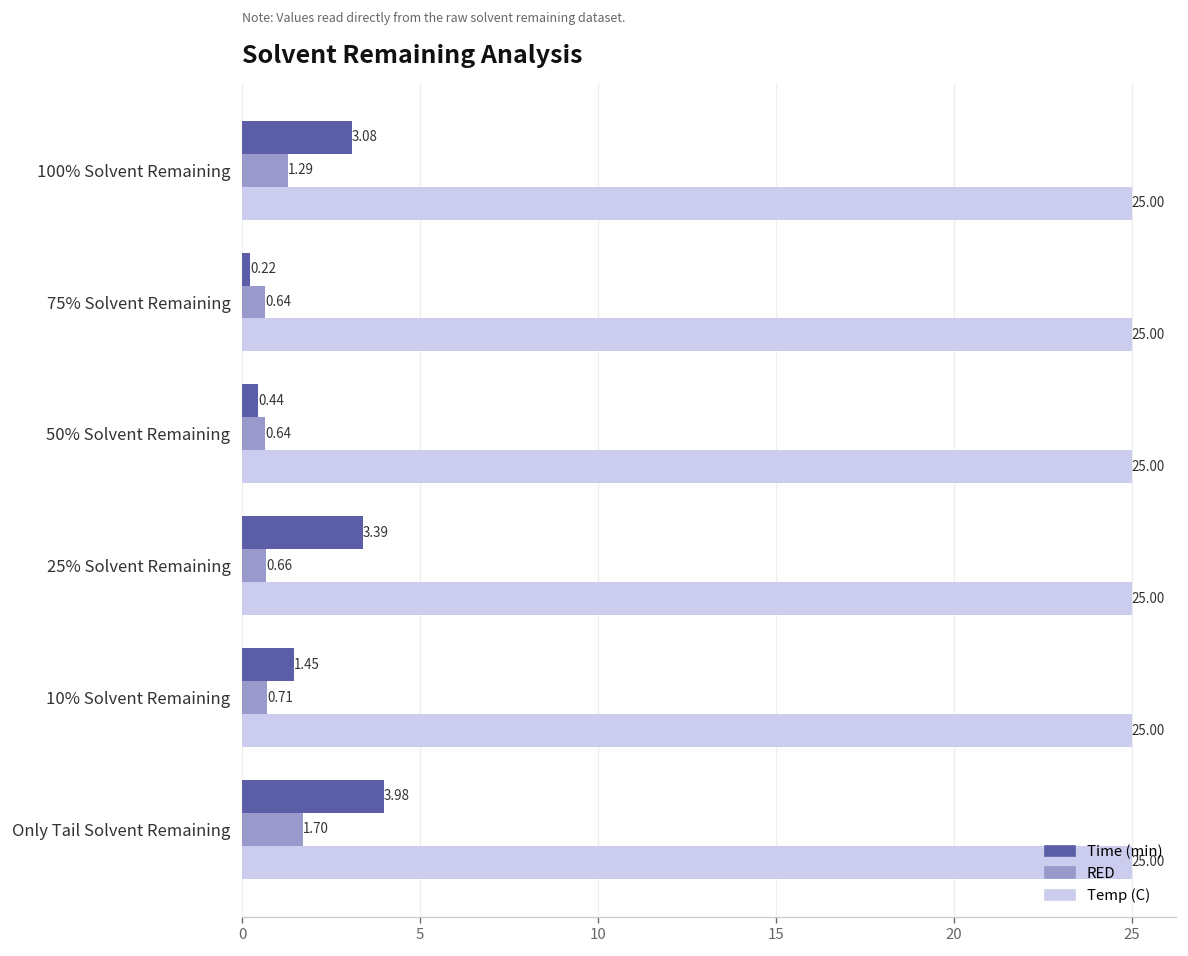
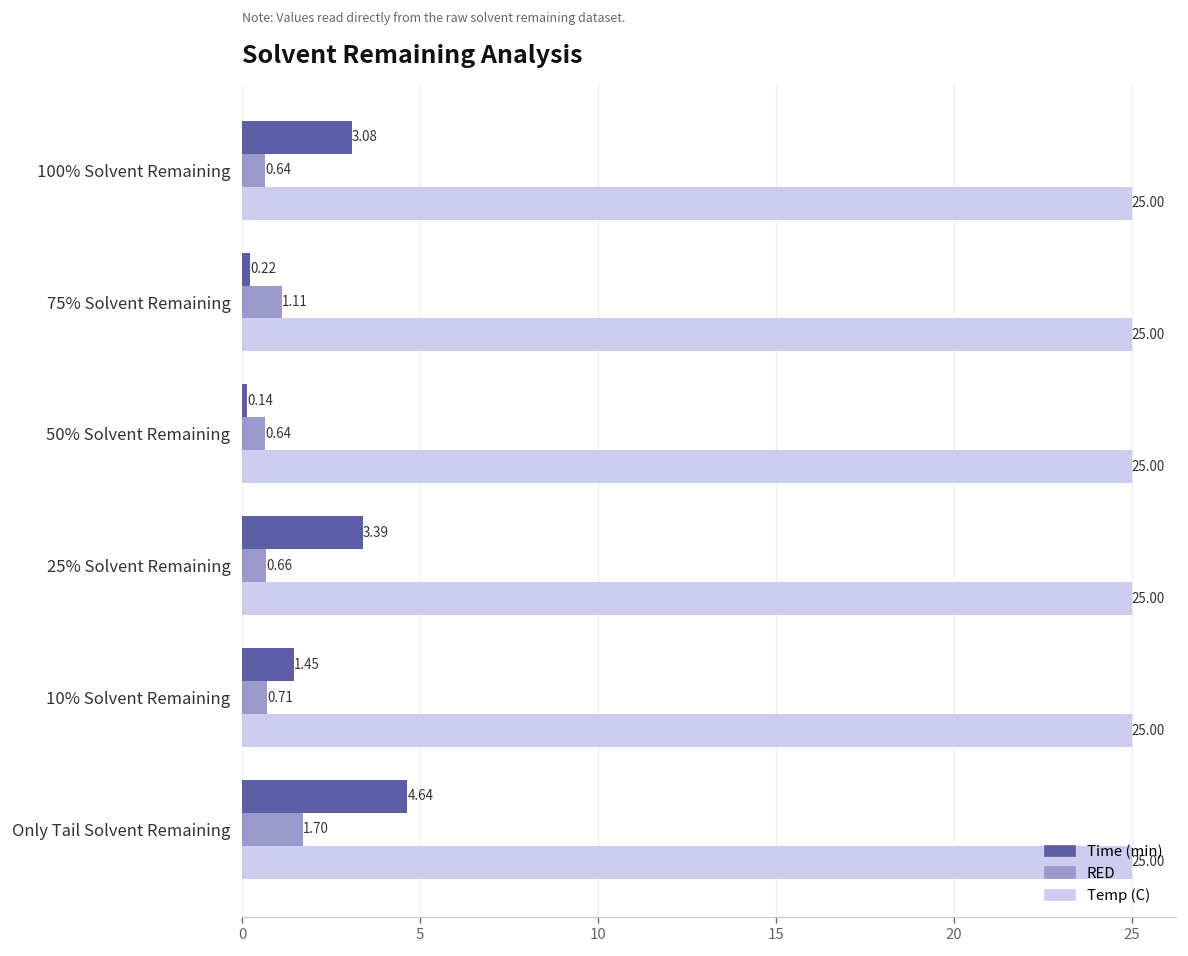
RED, 100% Solvent Remaining: 1.29 -> 0.64
RED, 75% Solvent Remaining: 0.64 -> 1.11
Time (min), 50% Solvent Remaining: 0.44 -> 0.14
Time (min), Only Tail Solvent Remaining: 3.98 -> 4.64
